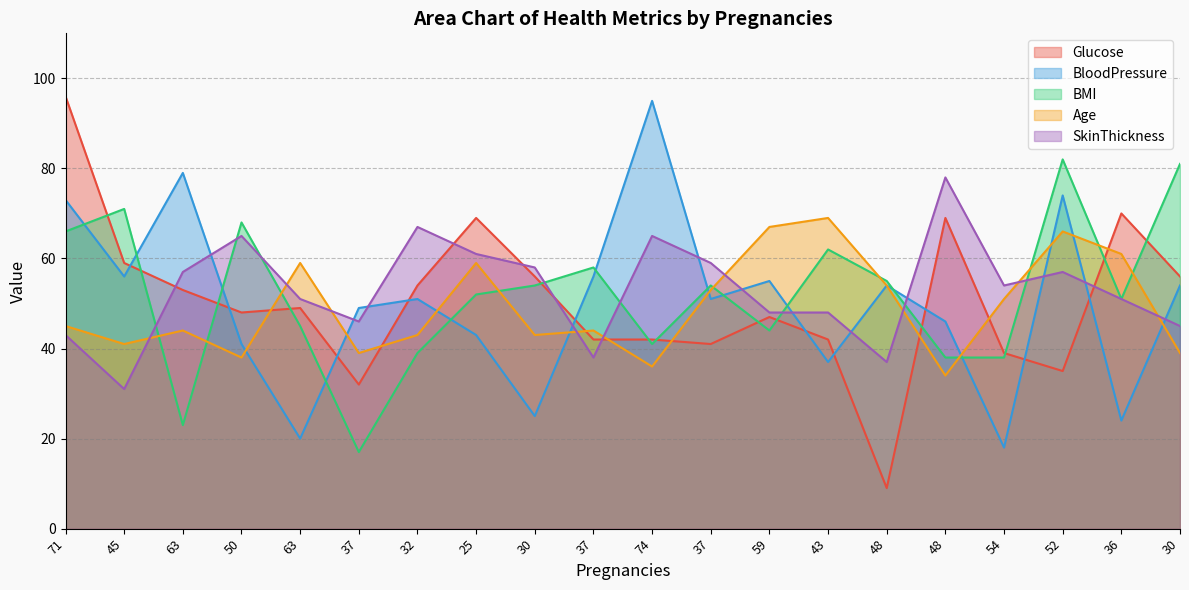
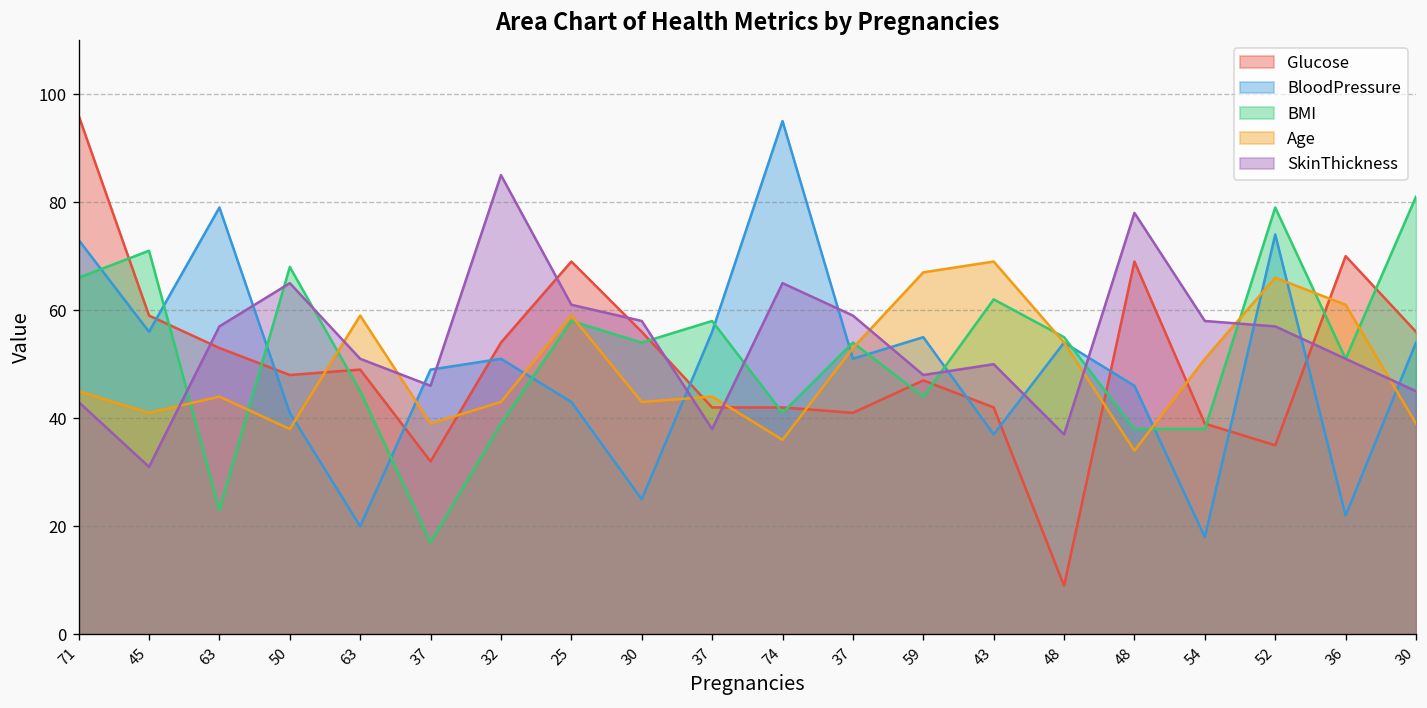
SkinThickness, 32: 67 -> 85
BMI, 25: 52 -> 58
SkinThickness, 43: 48 -> 50
SkinThickness, 54: 54 -> 58
BMI, 52: 82 -> 79
BloodPressure, 36: 24 -> 22
